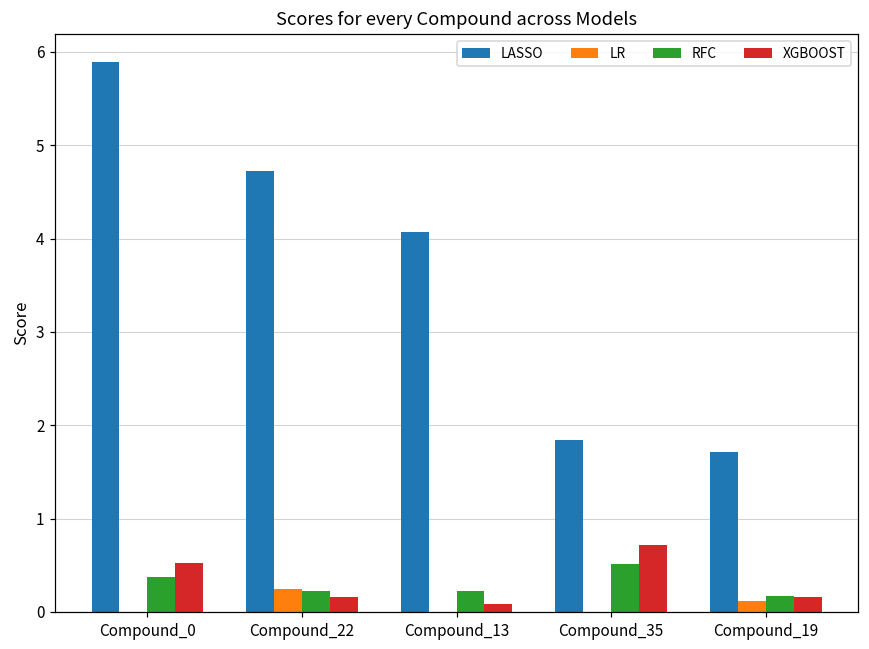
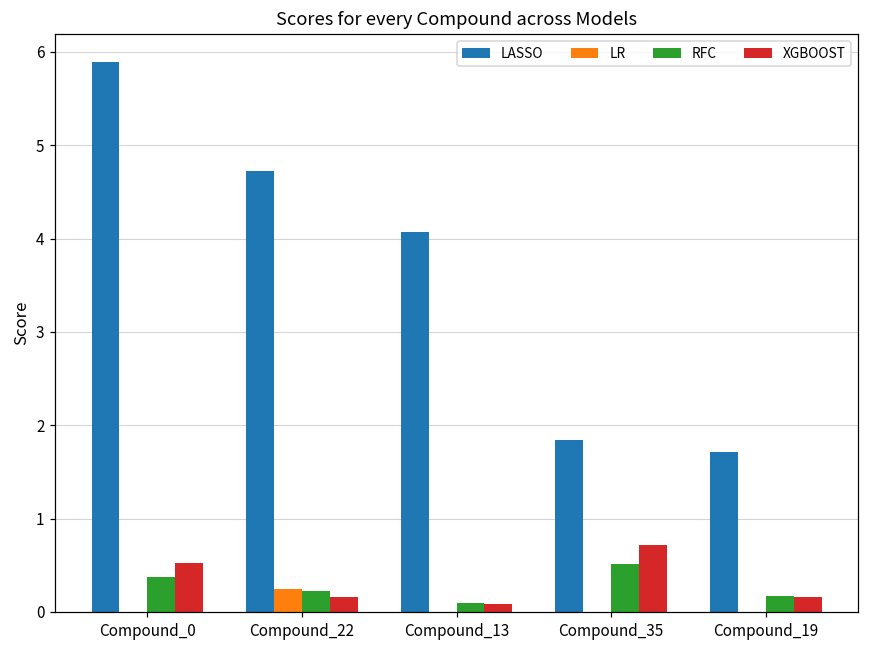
RFC, Compound_13: 0.2 -> 0.1
LR, Compound_19: 0.1 -> 0.0
